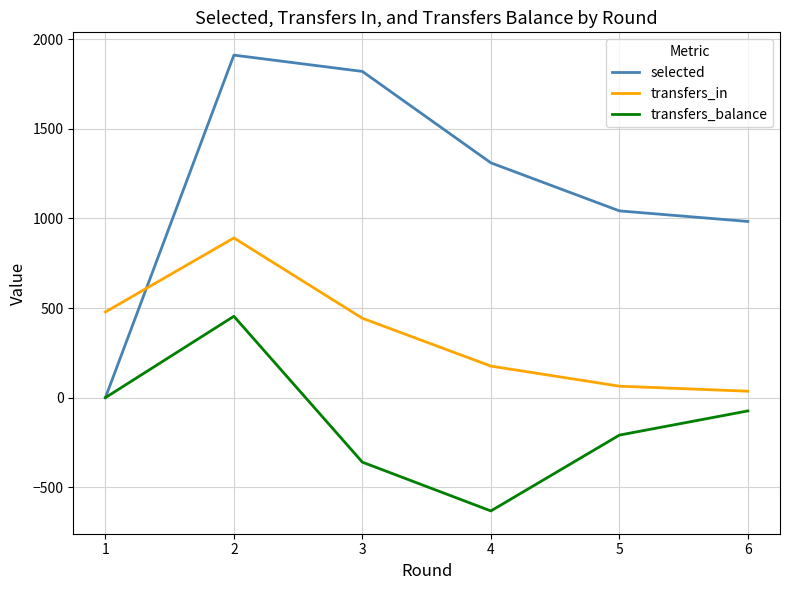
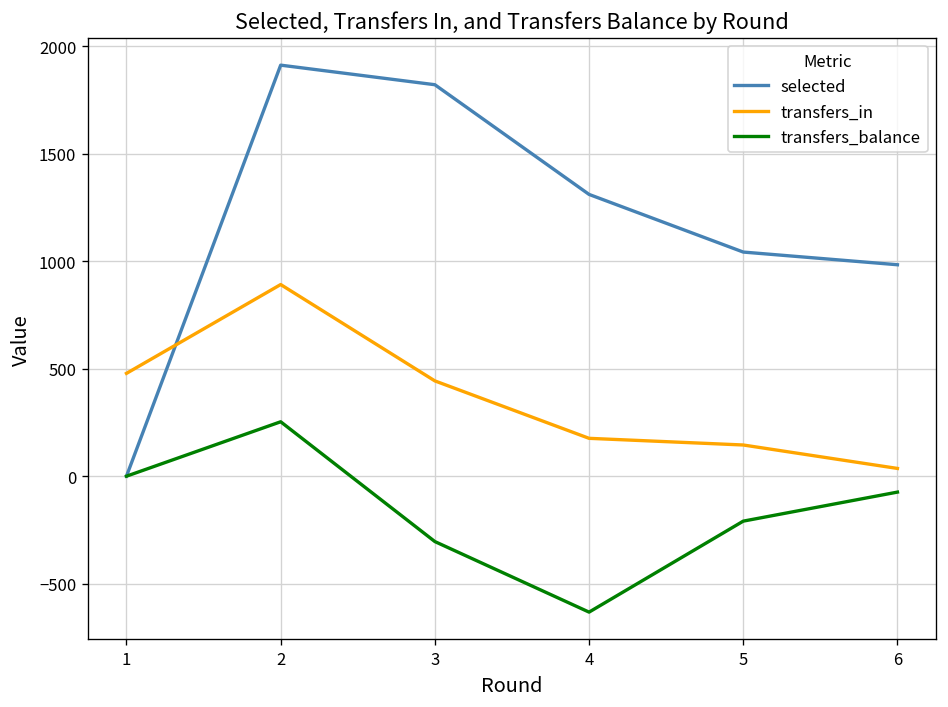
transfers_balance, 2: 450 -> 250
transfers_balance, 3: -360 -> -300
transfers_in, 5: 60 -> 150
